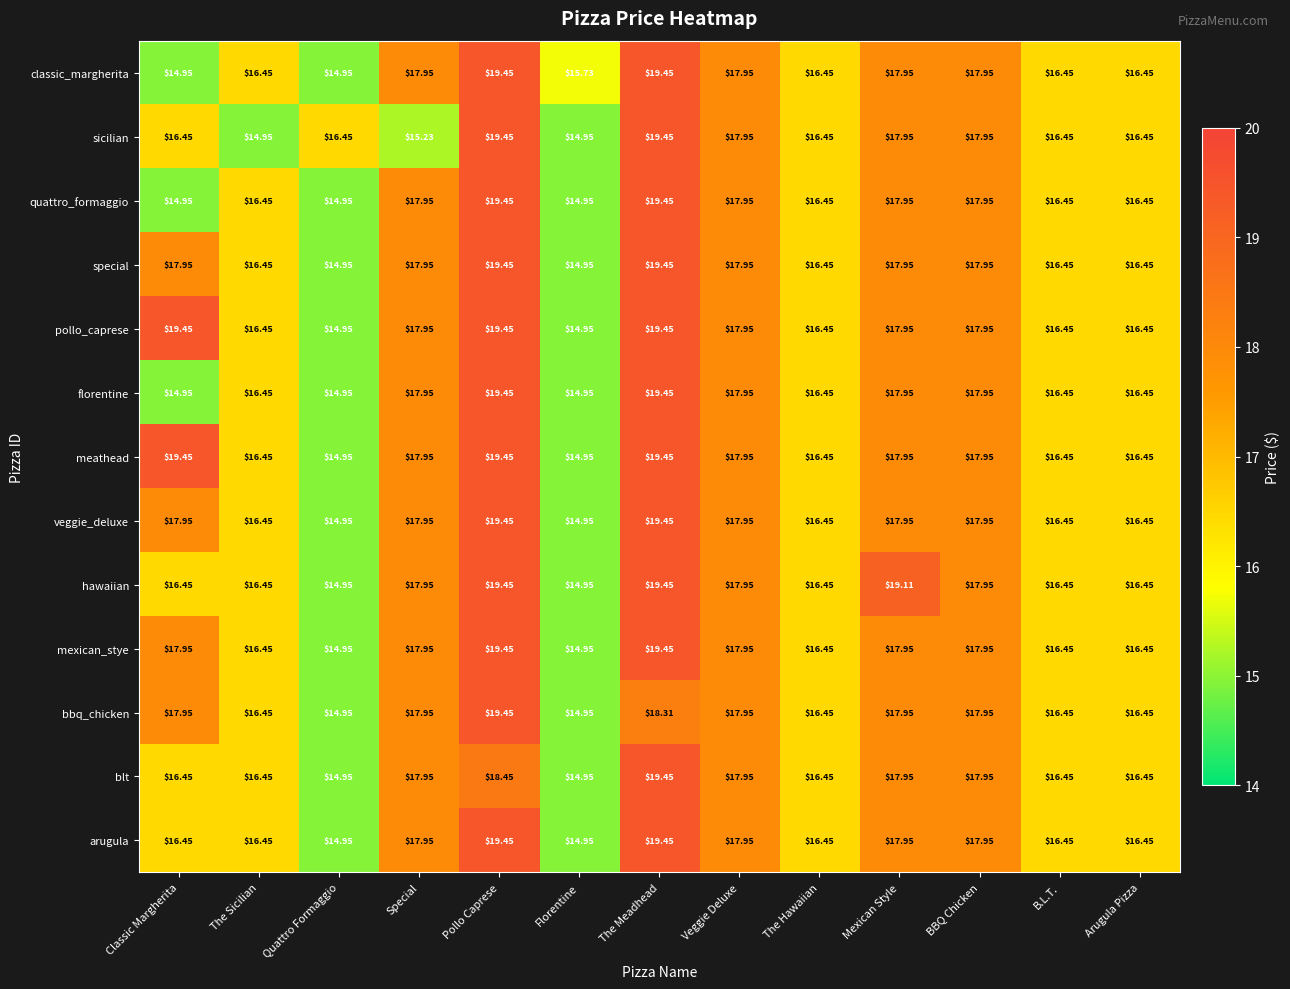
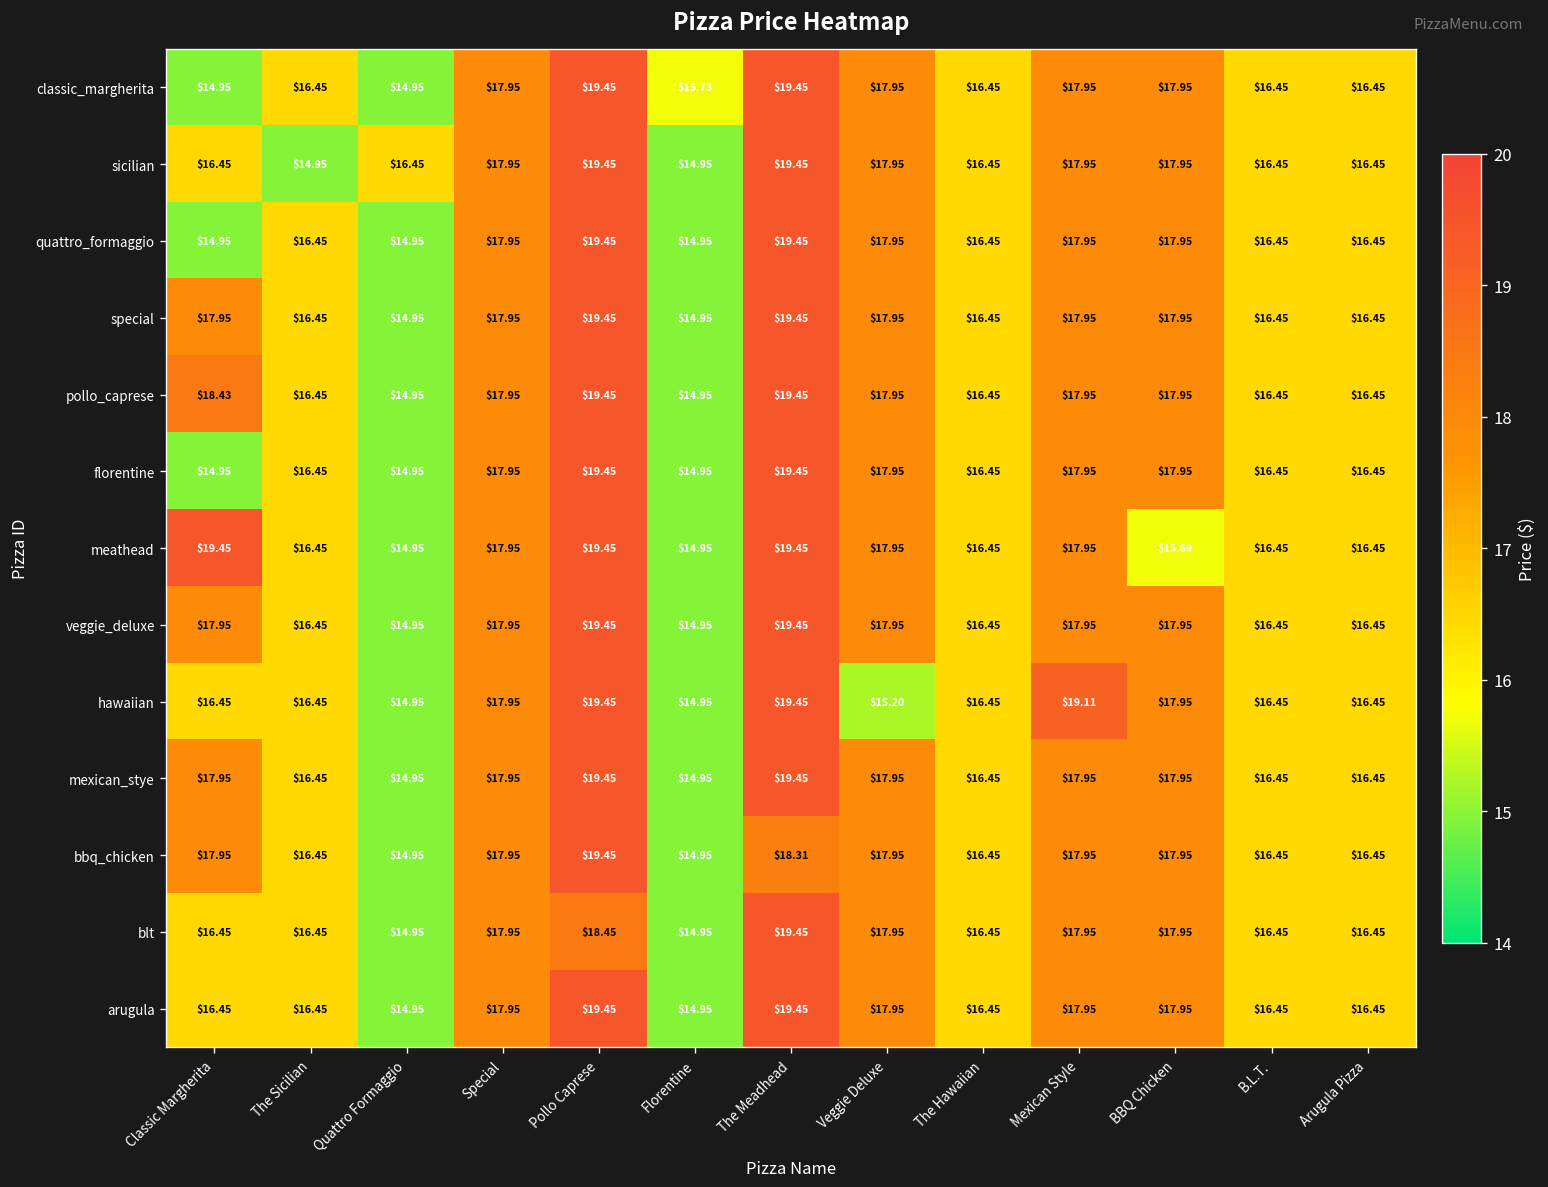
sicilian, Special: $15.23 -> $17.95
pollo_caprese, Classic Margherita: $19.45 -> $18.43
meathead, BBQ Chicken: $17.95 -> $15.69
hawaiian, Veggie Deluxe: $17.95 -> $15.20
